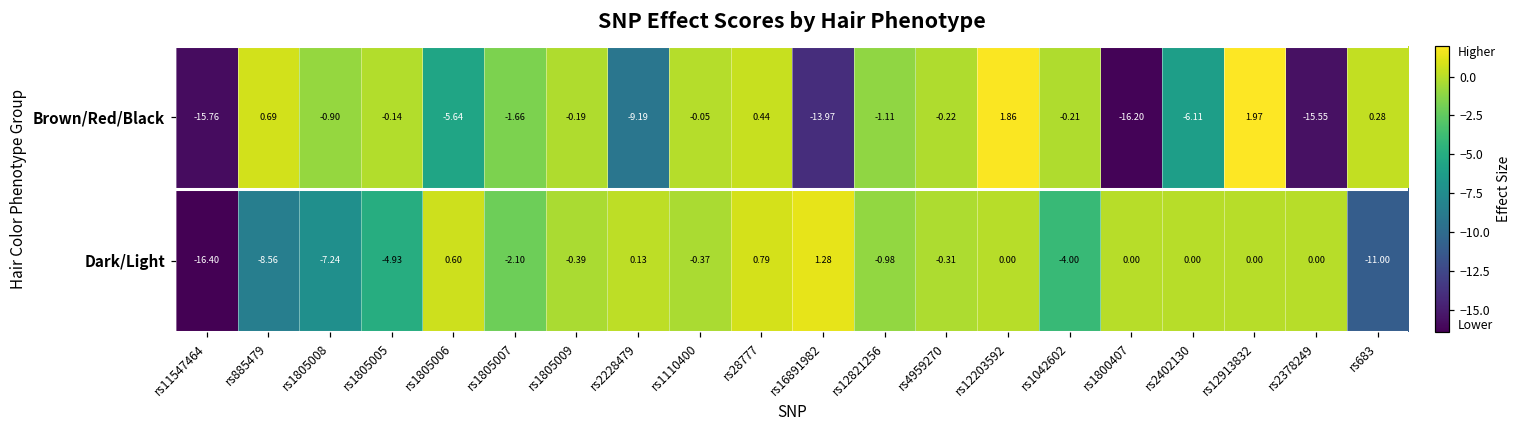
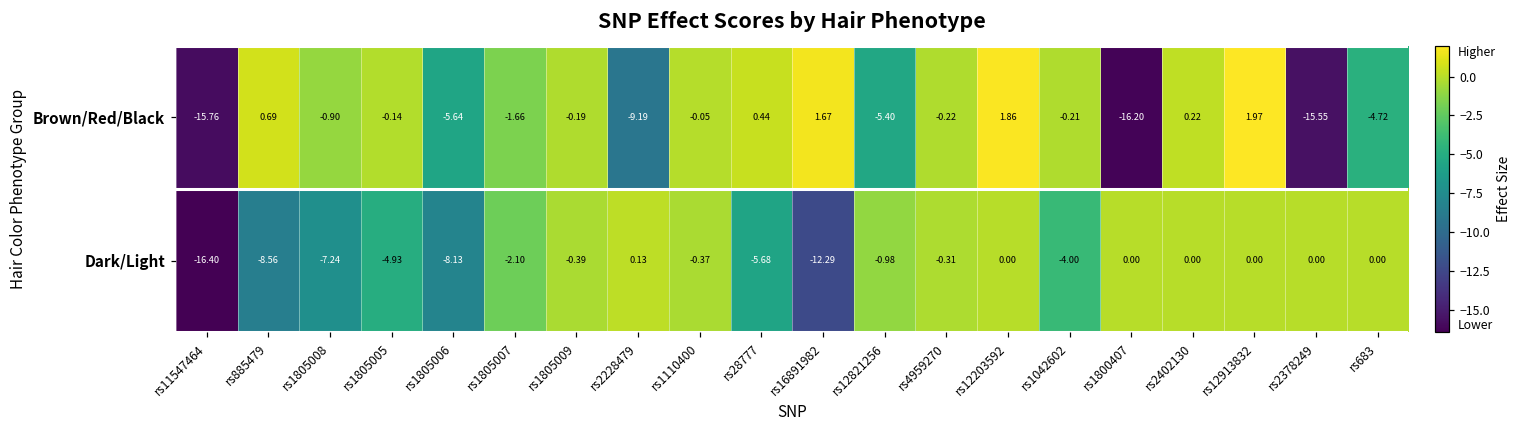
Brown/Red/Black, rs16891982: -13.97 -> 1.67
Brown/Red/Black, rs12821256: -1.11 -> -5.40
Brown/Red/Black, rs2402130: -6.11 -> 0.22
Brown/Red/Black, rs683: 0.28 -> -4.72
Dark/Light, rs1805006: 0.60 -> -8.13
Dark/Light, rs28777: 0.79 -> -5.68
Dark/Light, rs16891982: 1.28 -> -12.29
Dark/Light, rs683: -11.00 -> 0.00
